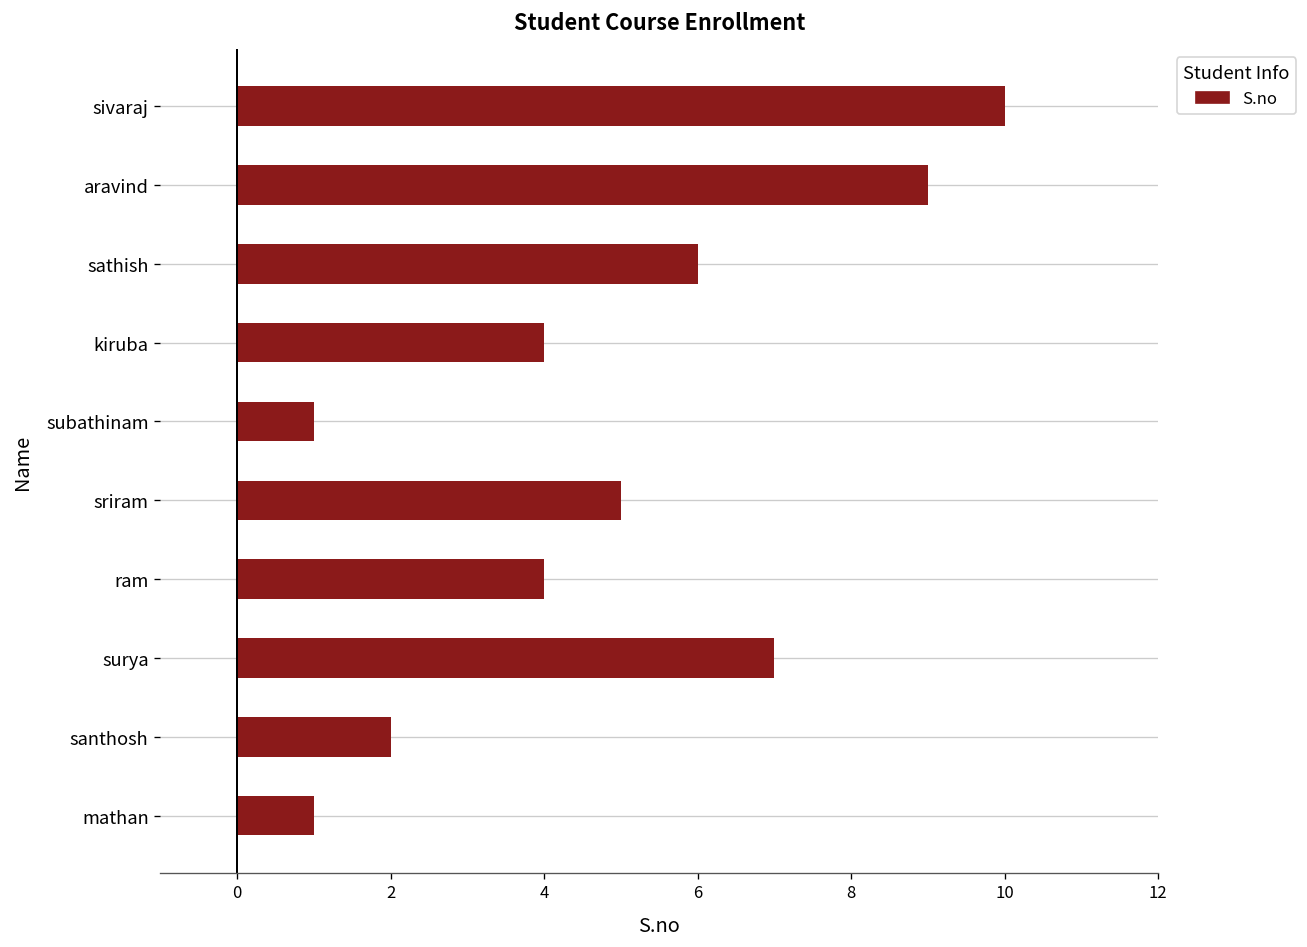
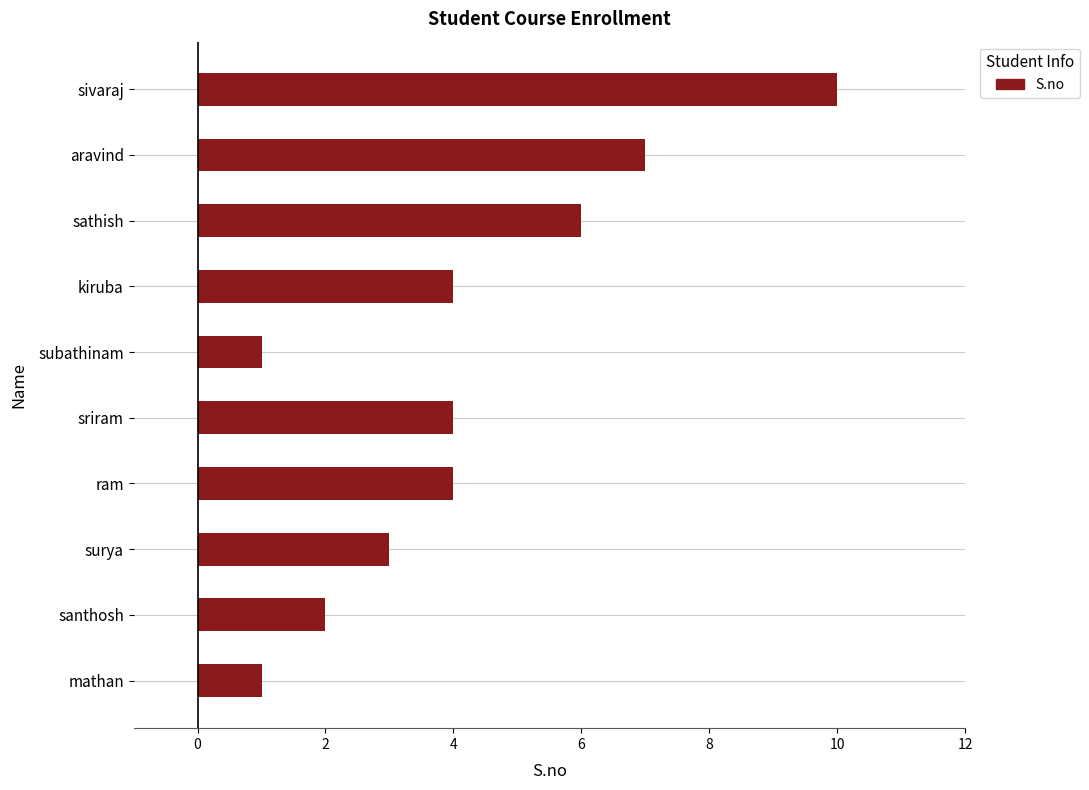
aravind: 9 -> 7
sriram: 5 -> 4
surya: 7 -> 3
